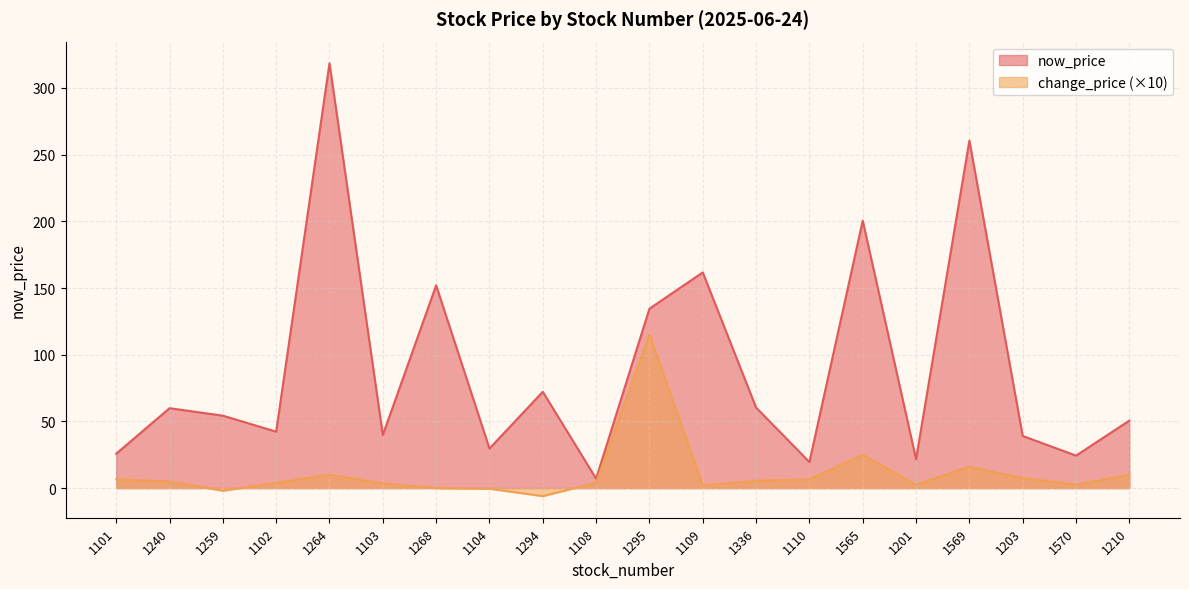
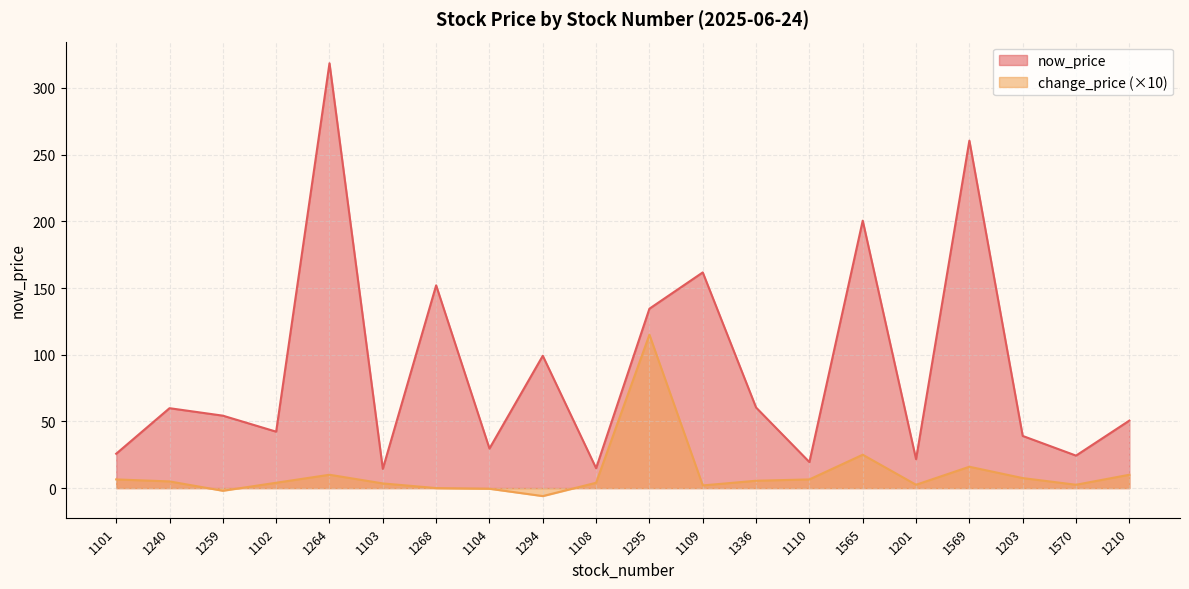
now_price, 1103: 40 -> 14
now_price, 1294: 72 -> 99
now_price, 1108: 7 -> 15
